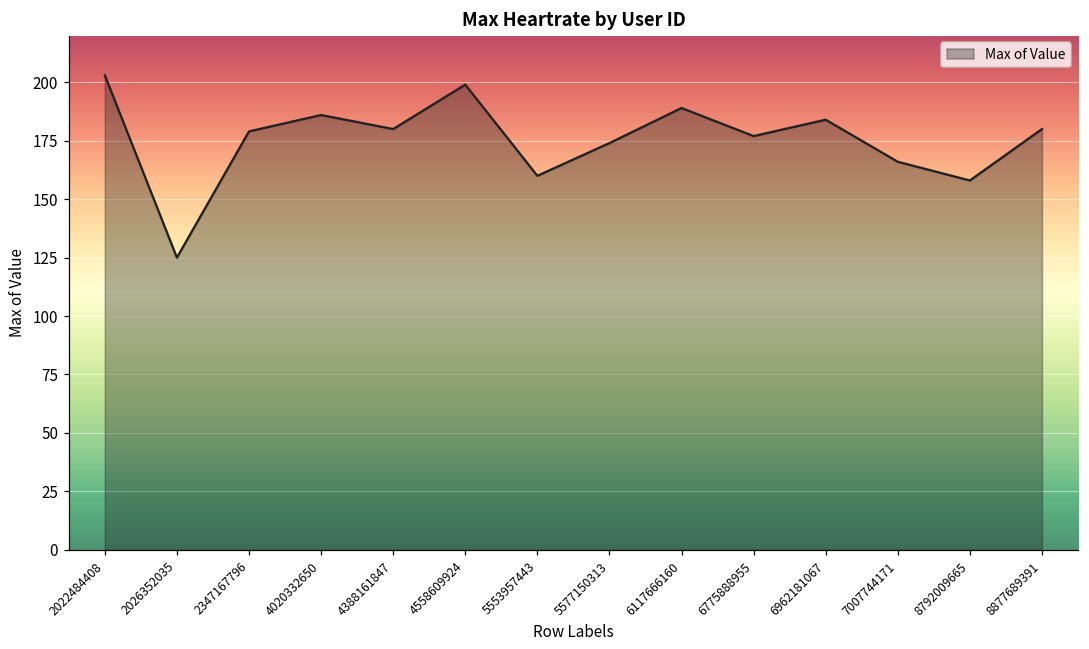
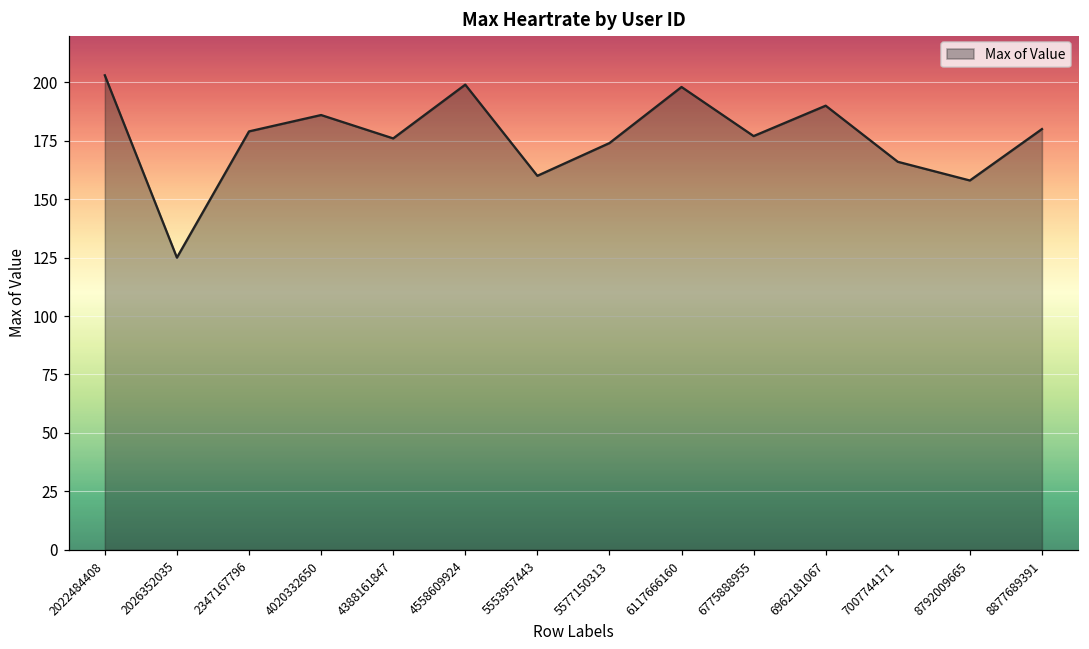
4388161847: 180 -> 176
6117666160: 189 -> 198
6962181067: 184 -> 190
